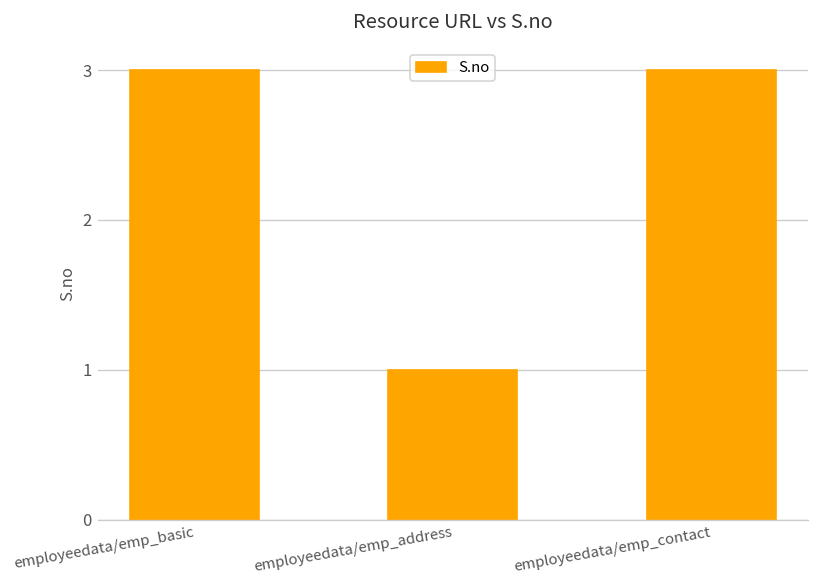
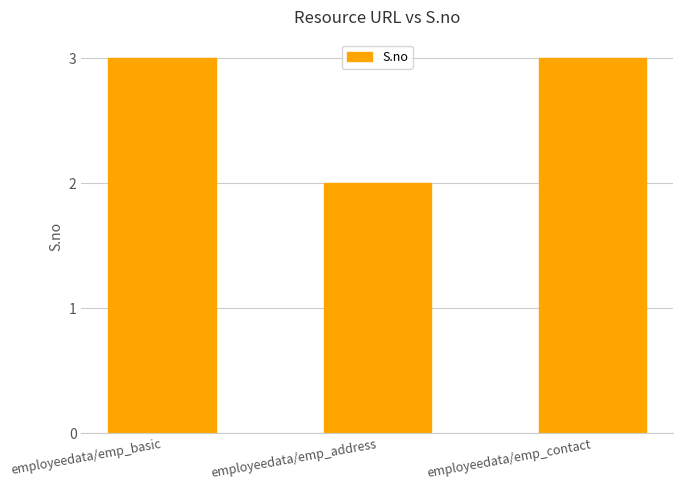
employeedata/emp_address: 1 -> 2
